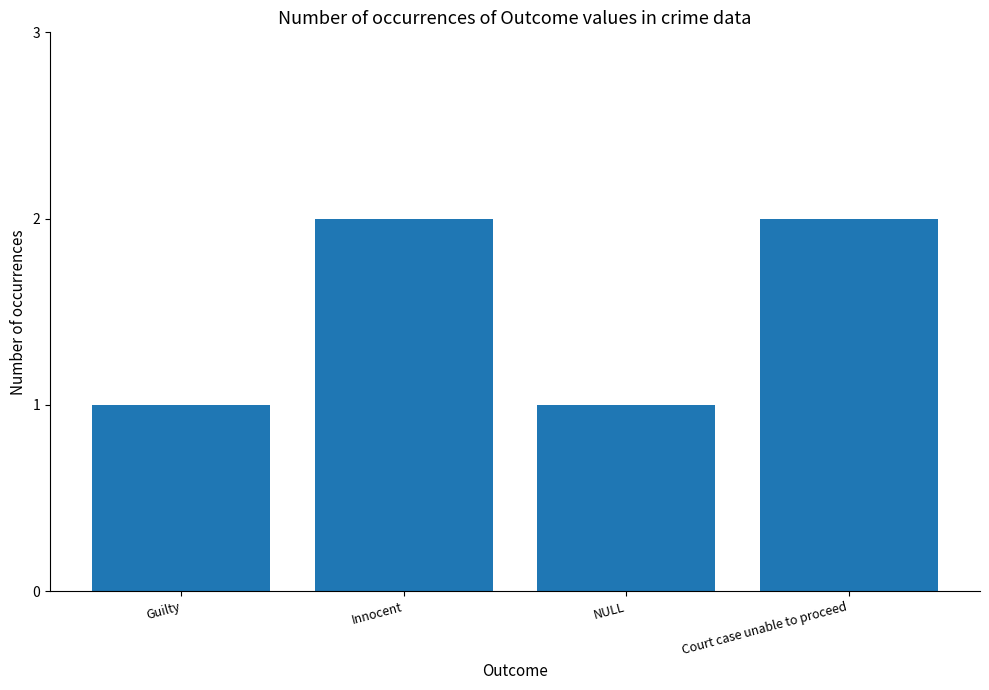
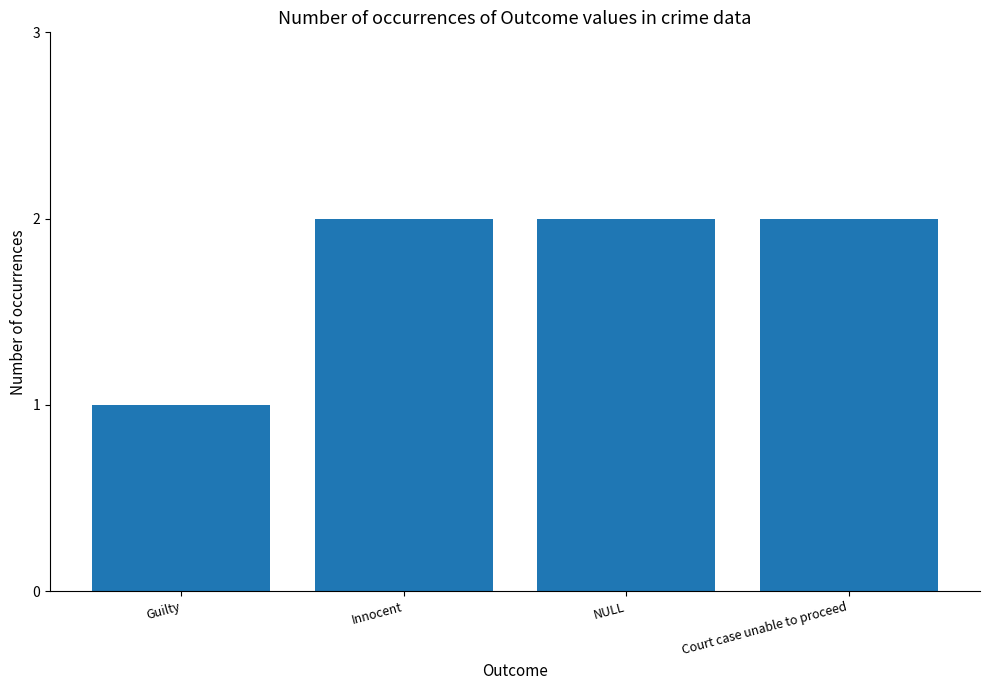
NULL: 1 -> 2
